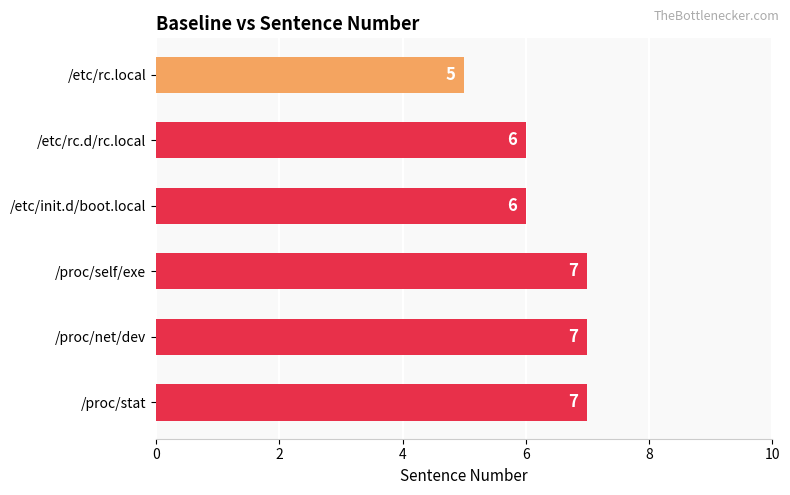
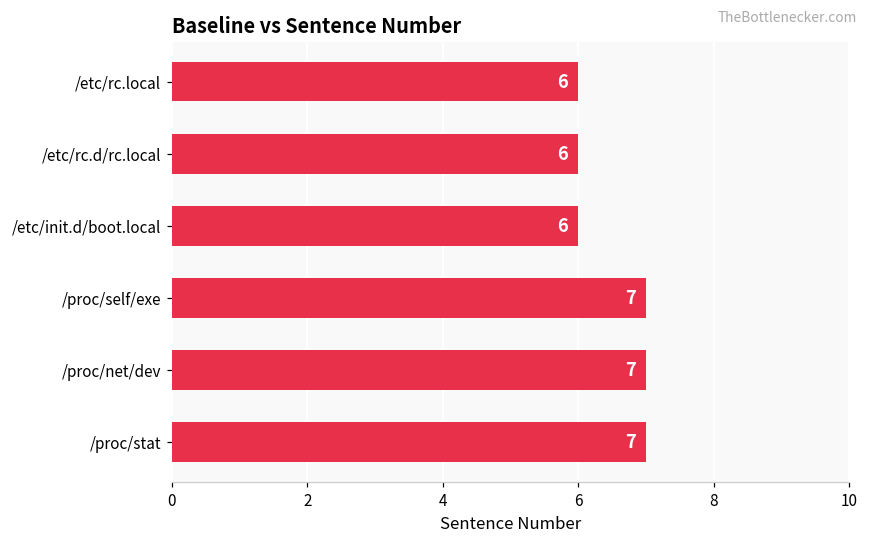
/etc/rc.local: 5 -> 6
